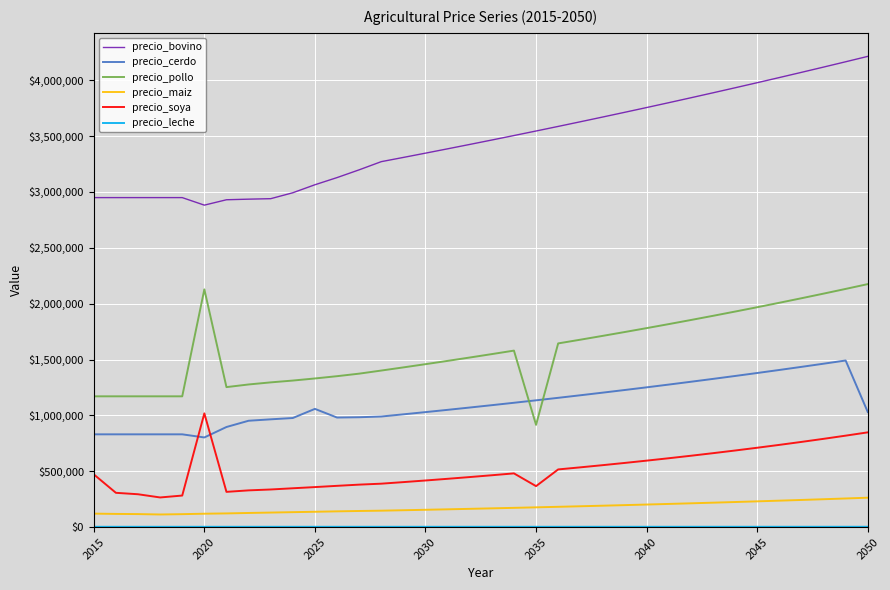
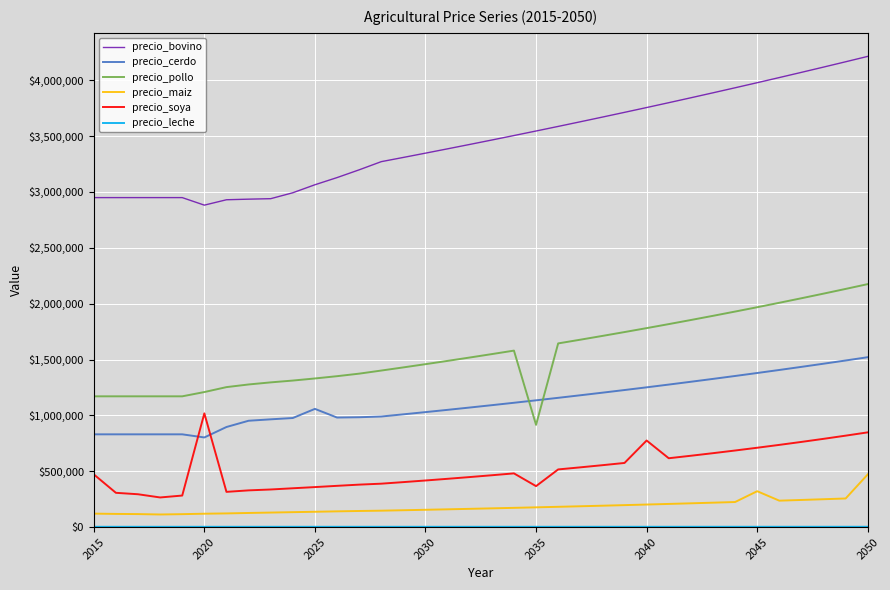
precio_pollo, 2020: $2,130,000 -> $1,210,000
precio_soya, 2040: $600,000 -> $780,000
precio_maiz, 2045: $230,000 -> $320,000
precio_cerdo, 2050: $1,030,000 -> $1,520,000
precio_maiz, 2050: $260,000 -> $470,000
